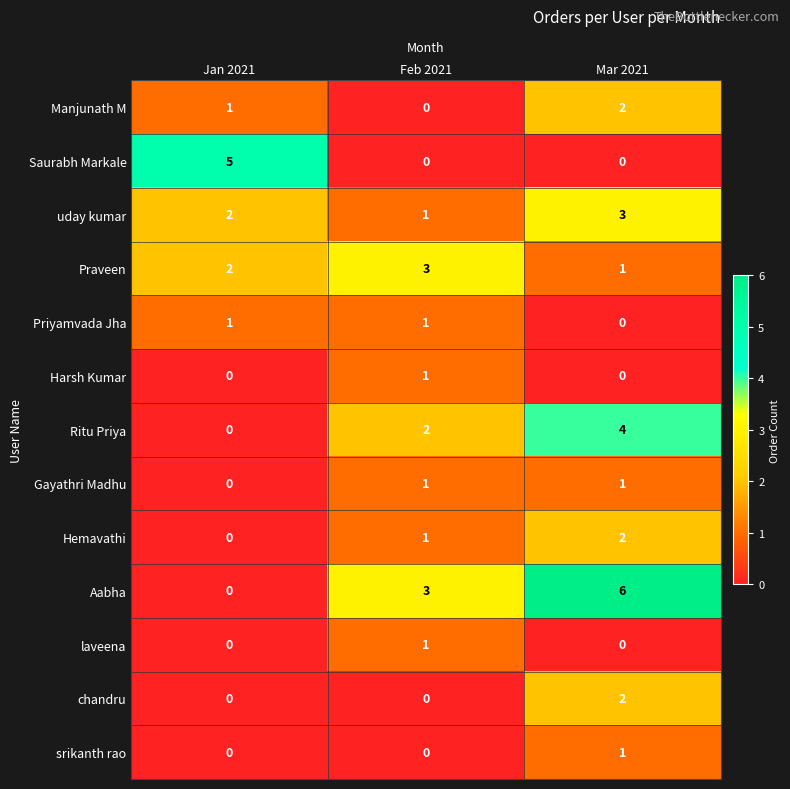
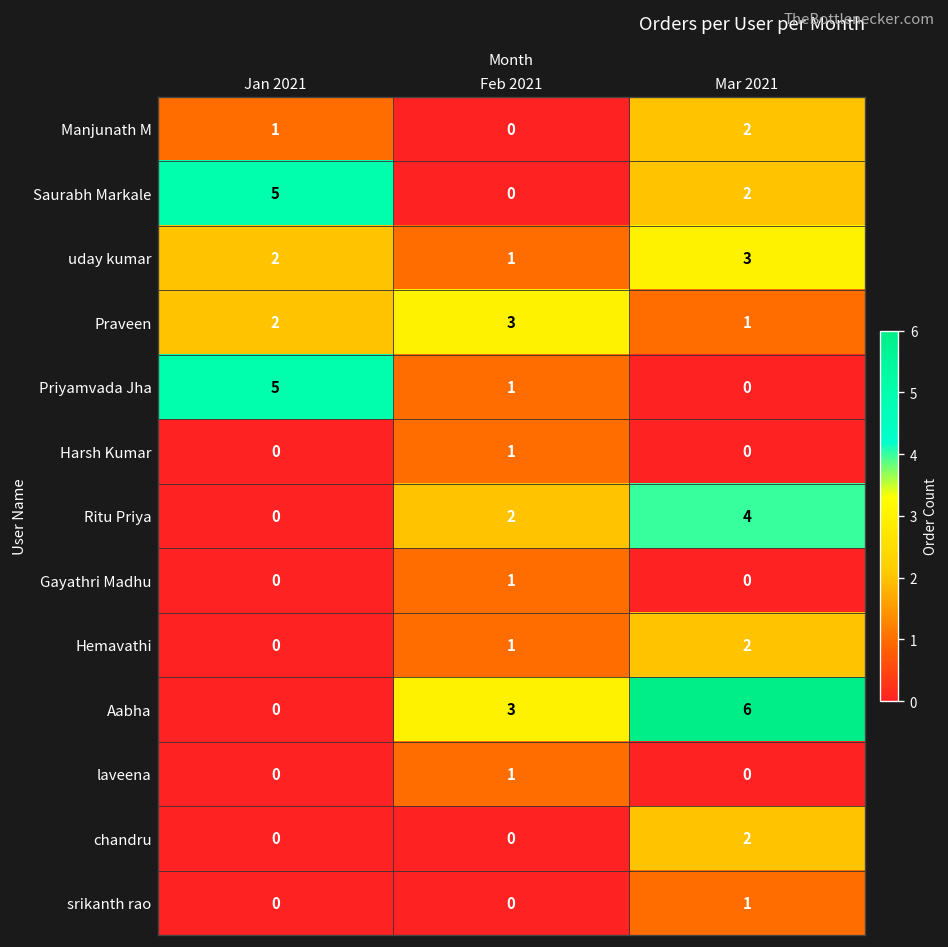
Saurabh Markale, Mar 2021: 0 -> 2
Priyamvada Jha, Jan 2021: 1 -> 5
Gayathri Madhu, Mar 2021: 1 -> 0
